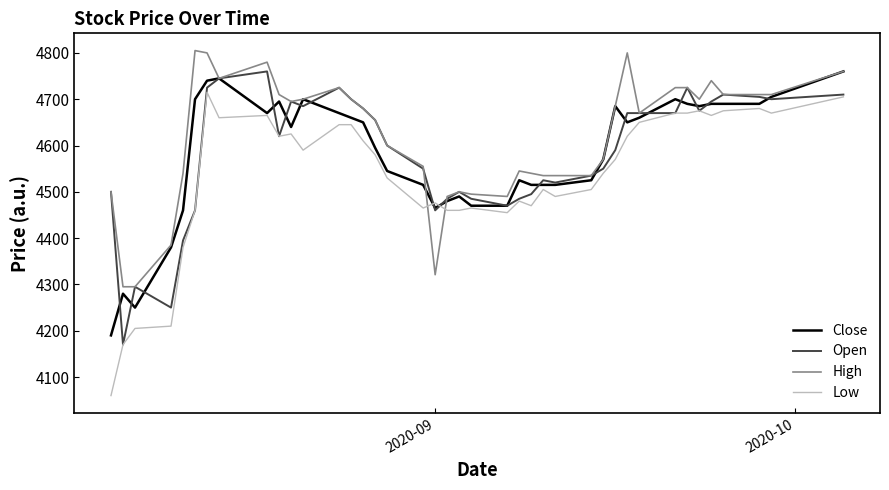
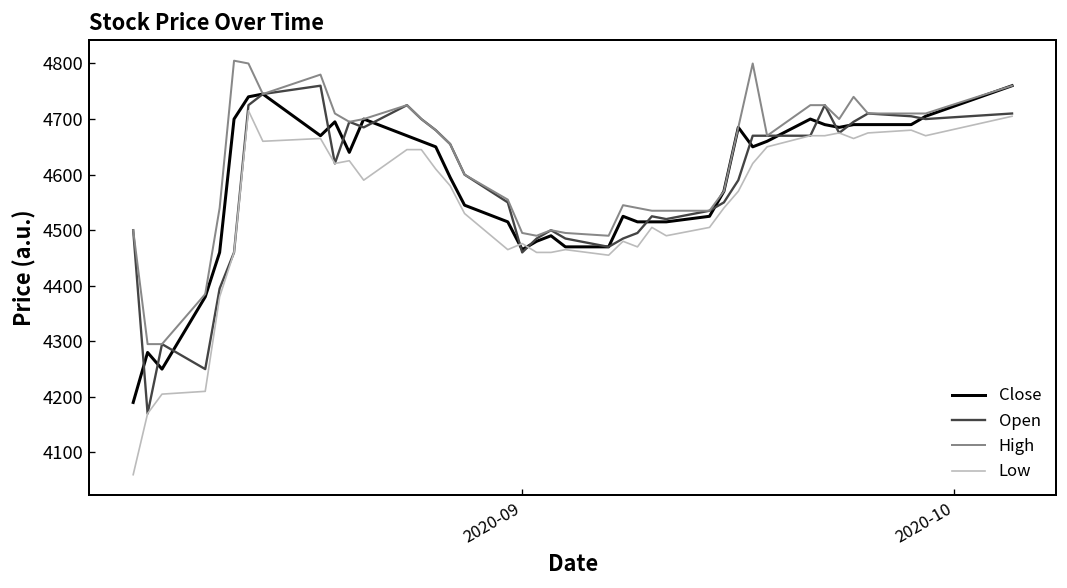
High, 2020-09: 4320 -> 4500
